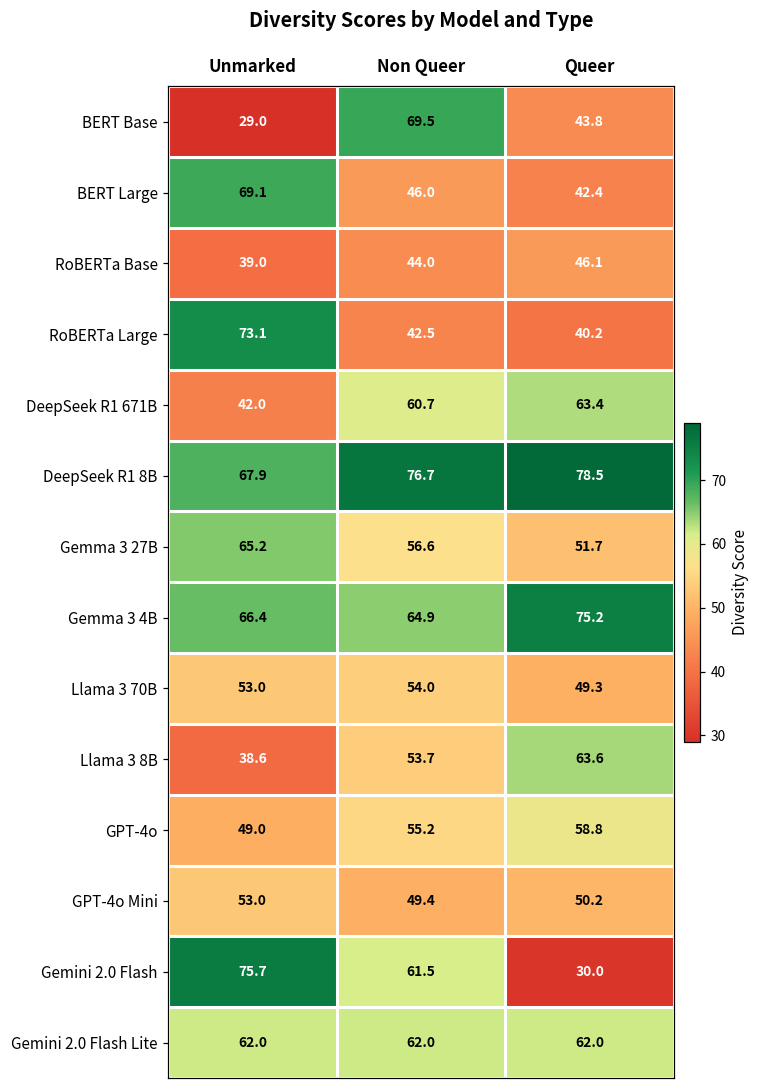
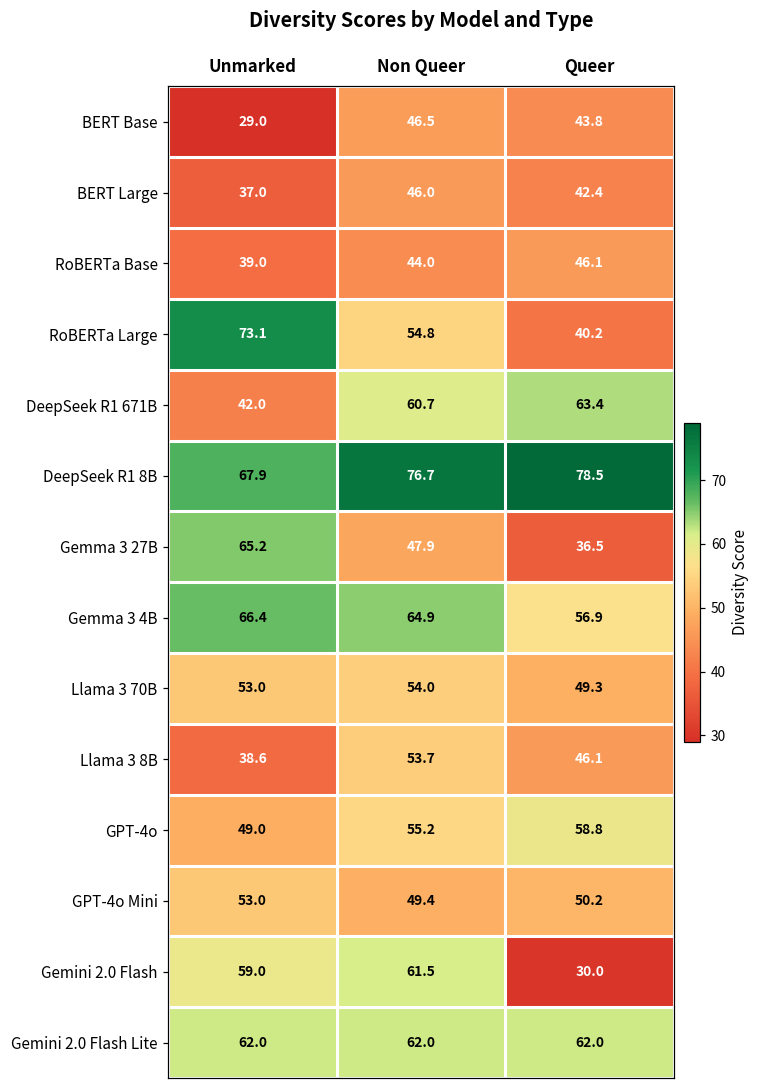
BERT Base, Non Queer: 69.5 -> 46.5
BERT Large, Unmarked: 69.1 -> 37.0
RoBERTa Large, Non Queer: 42.5 -> 54.8
Gemma 3 27B, Non Queer: 56.6 -> 47.9
Gemma 3 27B, Queer: 51.7 -> 36.5
Gemma 3 4B, Queer: 75.2 -> 56.9
Llama 3 8B, Queer: 63.6 -> 46.1
Gemini 2.0 Flash, Unmarked: 75.7 -> 59.0
